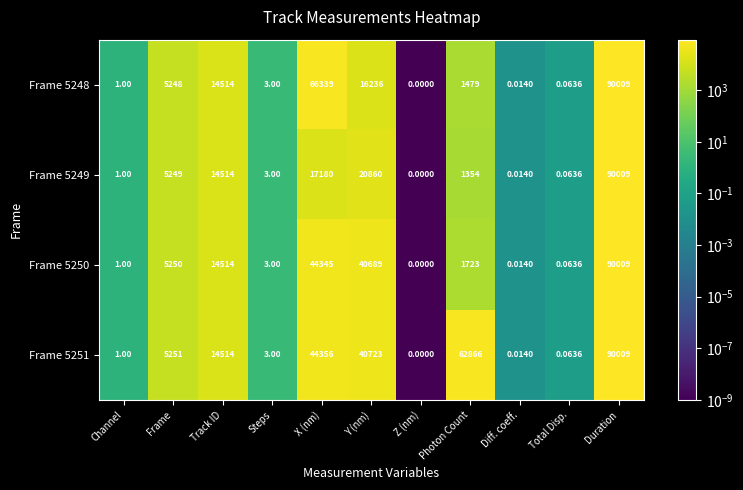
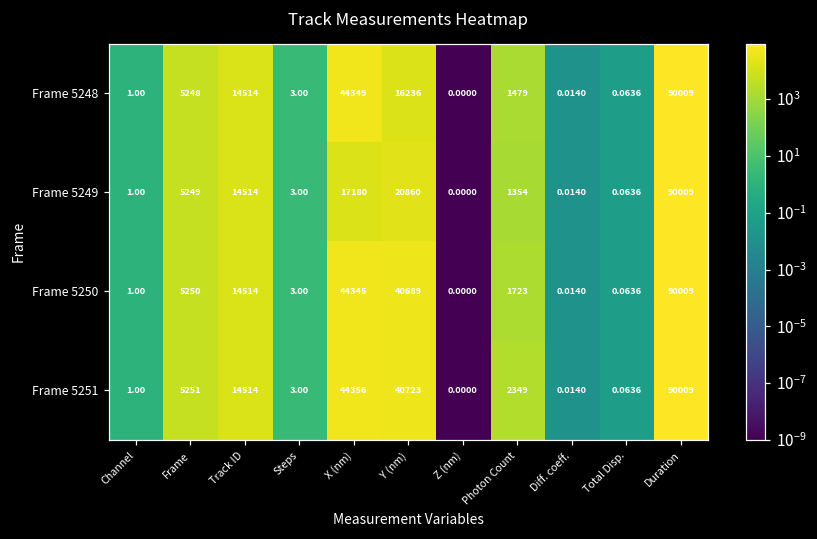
Frame 5248, X (nm): 66339 -> 44349
Frame 5251, Photon Count: 62866 -> 2349
